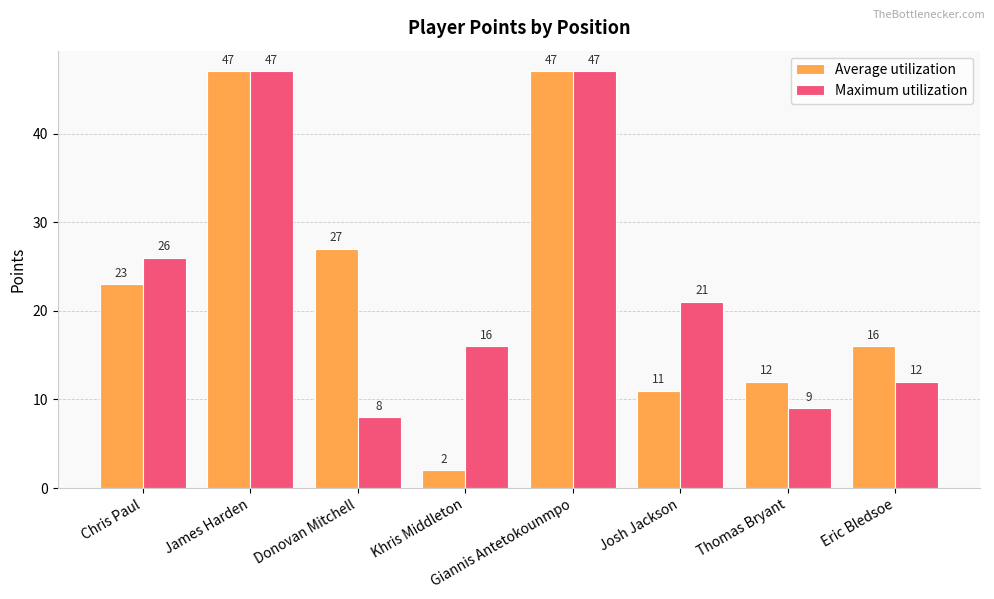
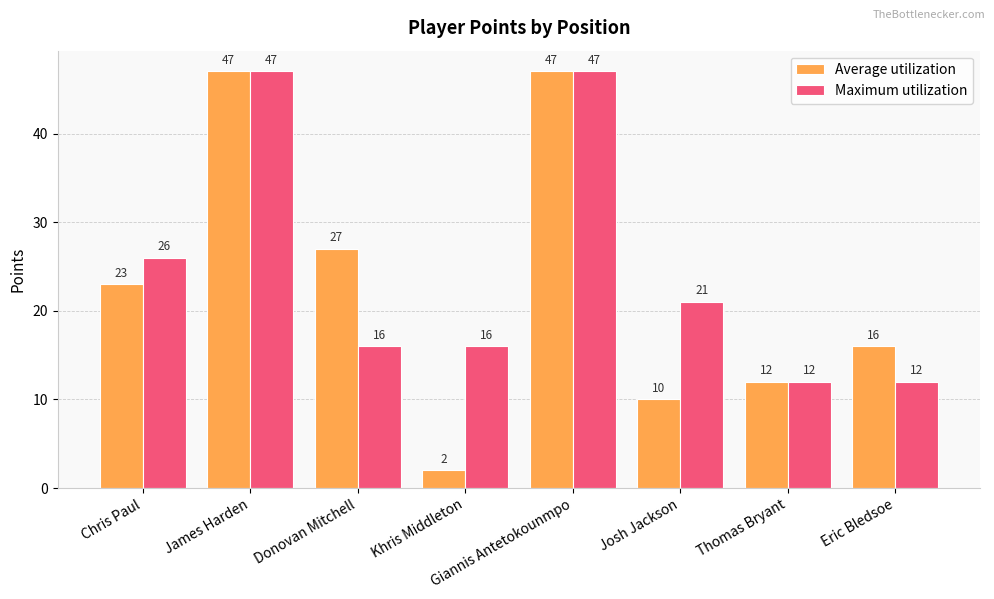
Maximum utilization, Donovan Mitchell: 8 -> 16
Average utilization, Josh Jackson: 11 -> 10
Maximum utilization, Thomas Bryant: 9 -> 12
